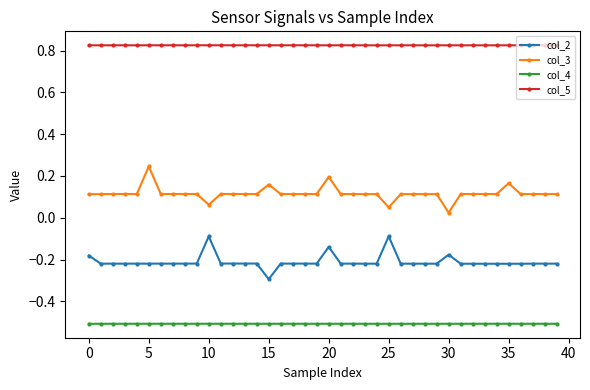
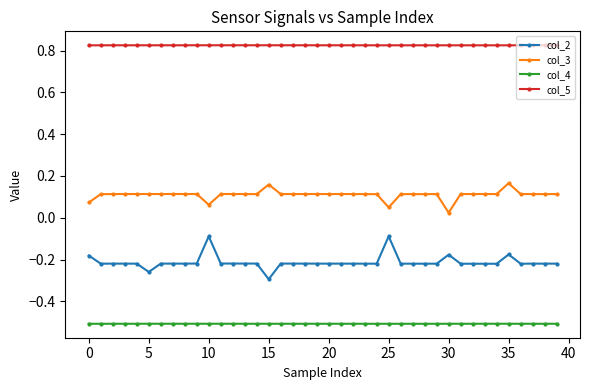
col_3, 0: 0.11 -> 0.07
col_2, 5: -0.22 -> -0.26
col_3, 5: 0.25 -> 0.11
col_2, 20: -0.14 -> -0.22
col_3, 20: 0.20 -> 0.11
col_2, 35: -0.22 -> -0.18
